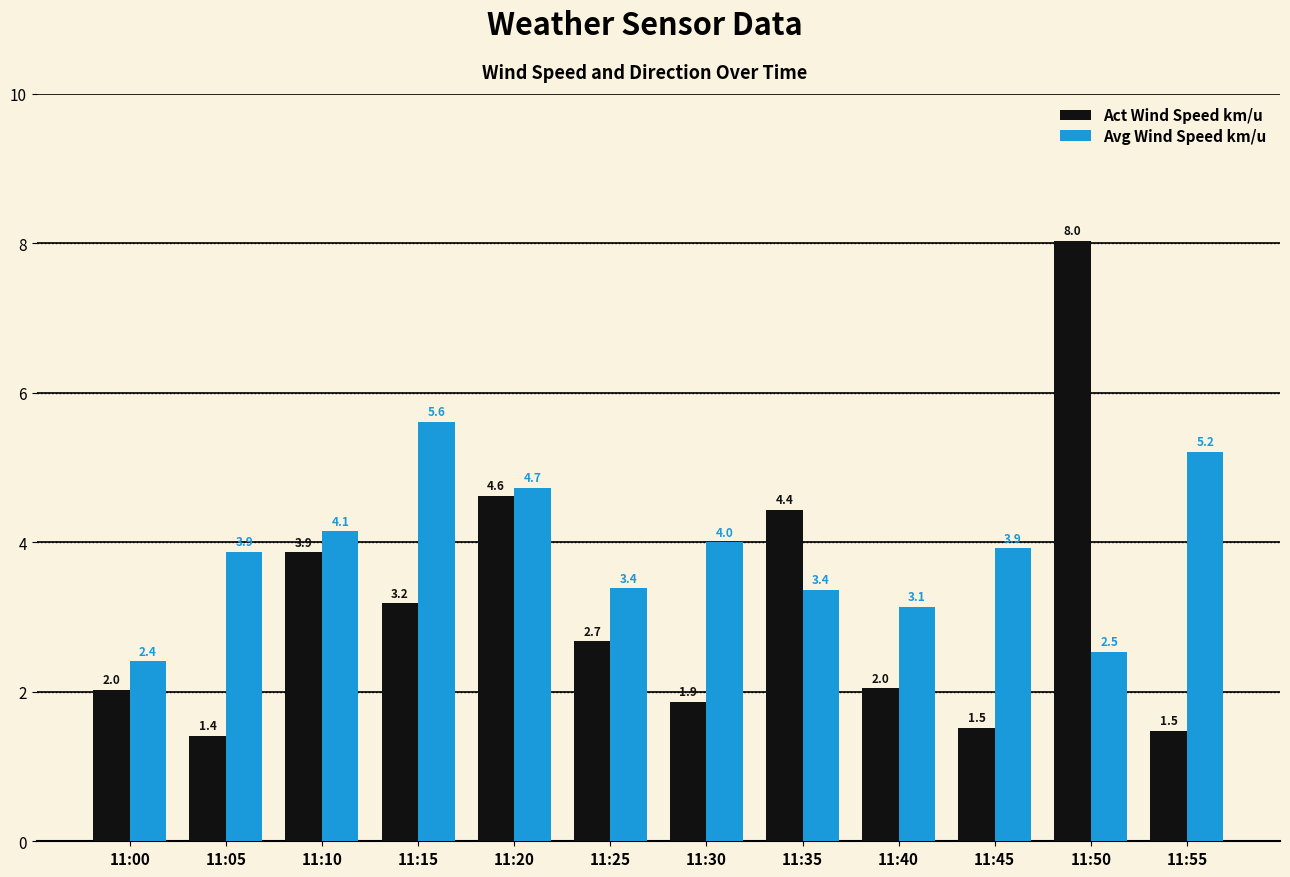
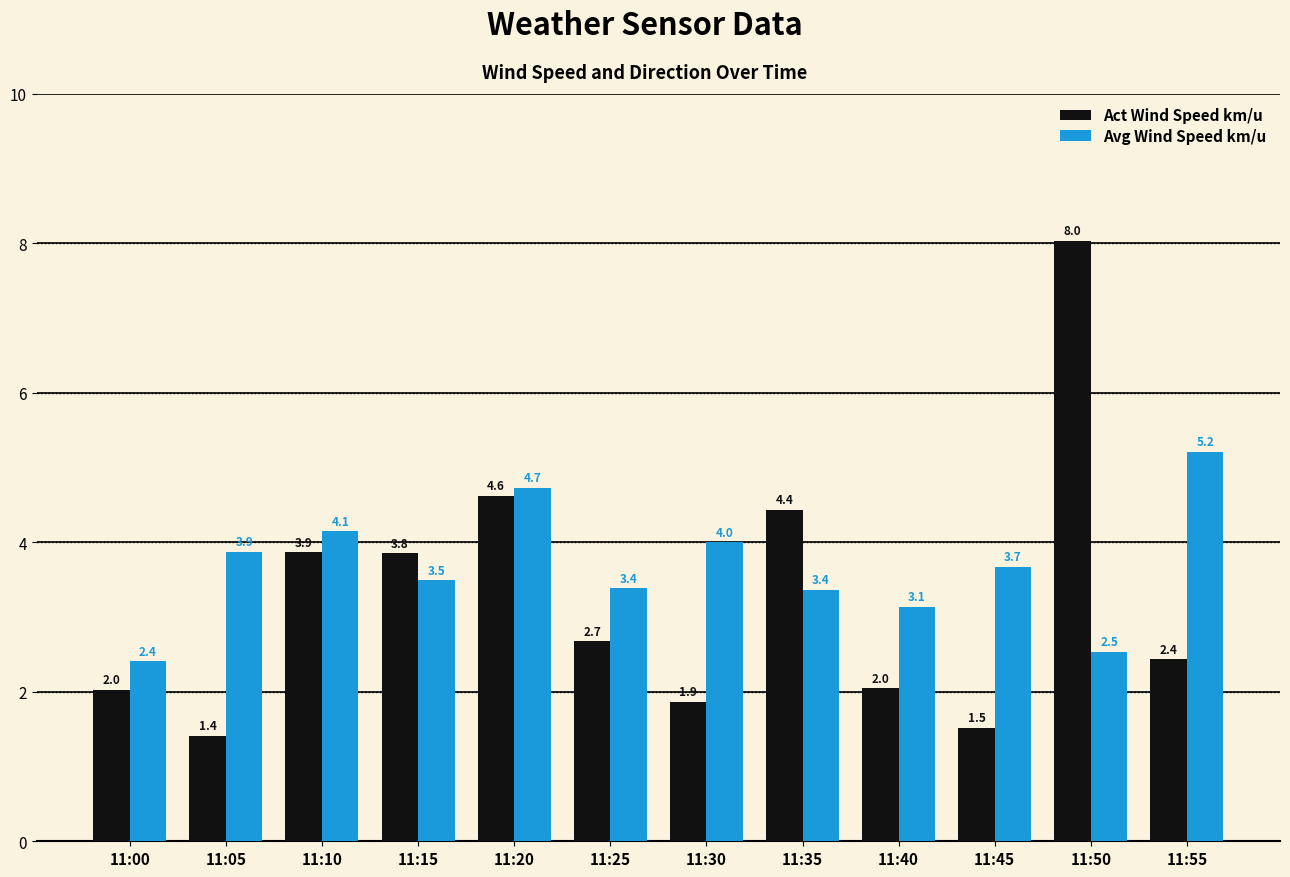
Act Wind Speed km/u, 11:15: 3.2 -> 3.8
Avg Wind Speed km/u, 11:15: 5.6 -> 3.5
Avg Wind Speed km/u, 11:45: 3.9 -> 3.7
Act Wind Speed km/u, 11:55: 1.5 -> 2.4
